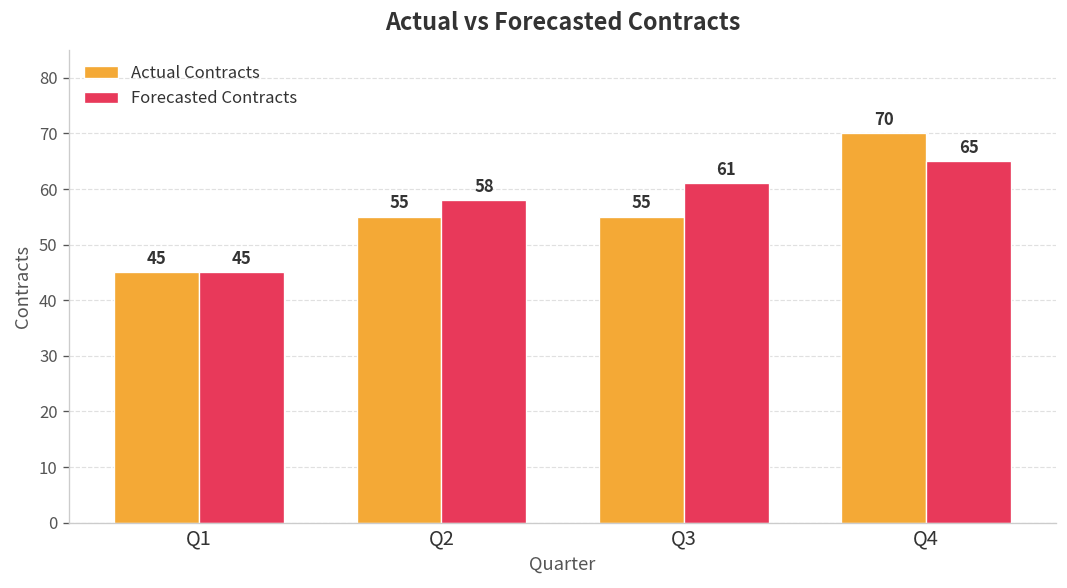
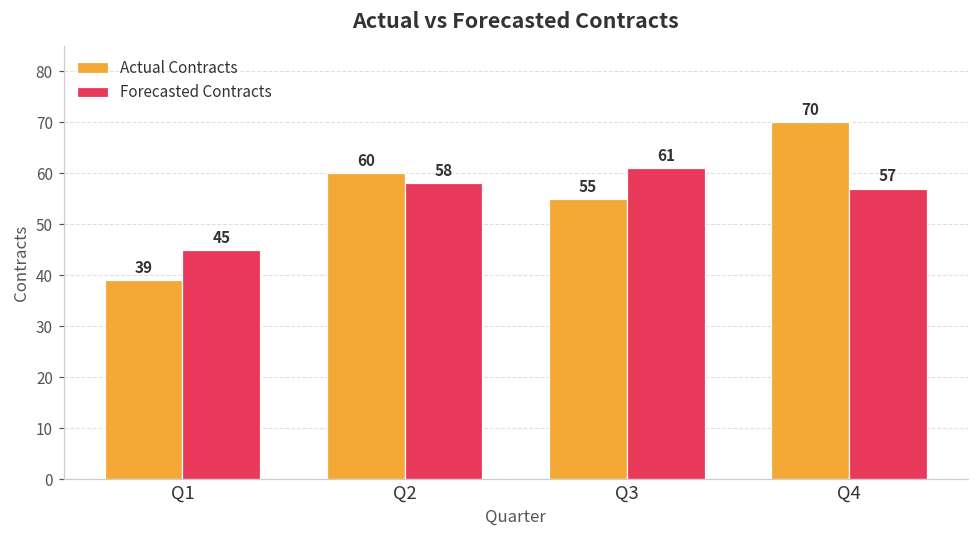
Actual Contracts, Q1: 45 -> 39
Actual Contracts, Q2: 55 -> 60
Forecasted Contracts, Q4: 65 -> 57
